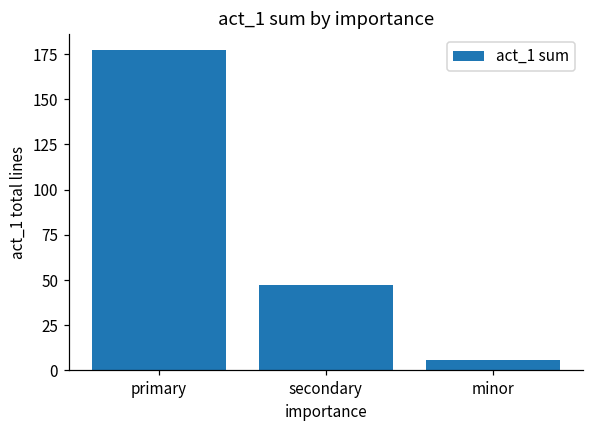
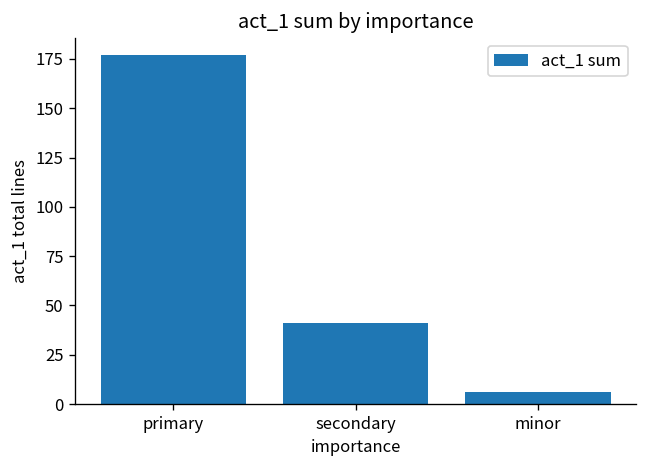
secondary: 47 -> 41
